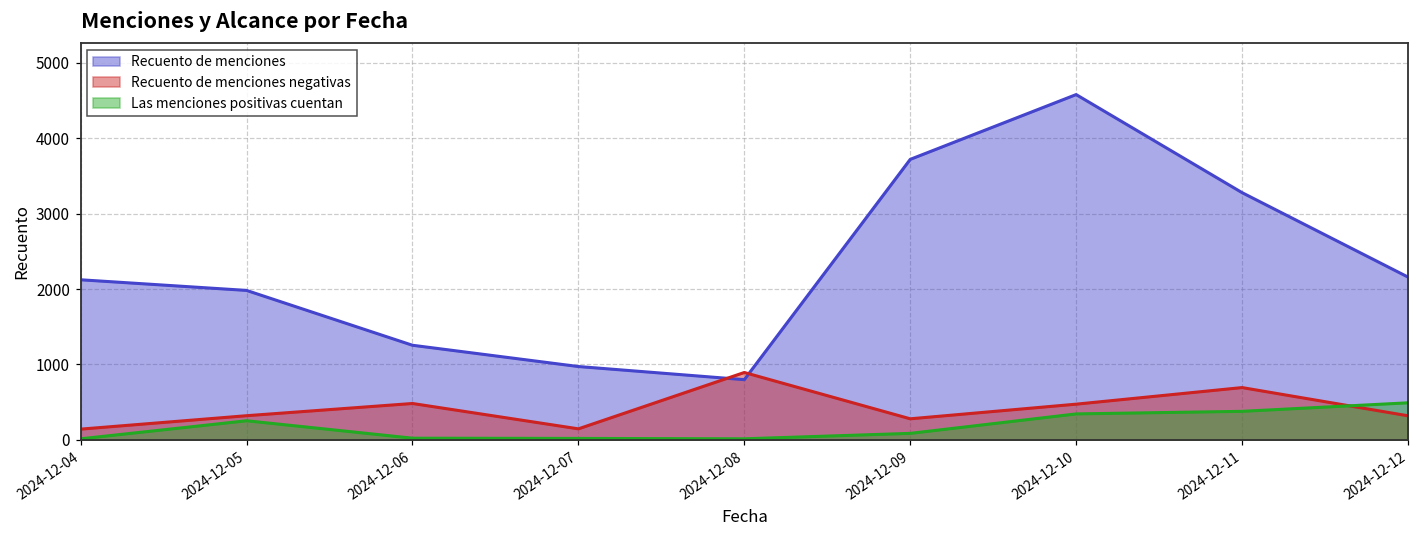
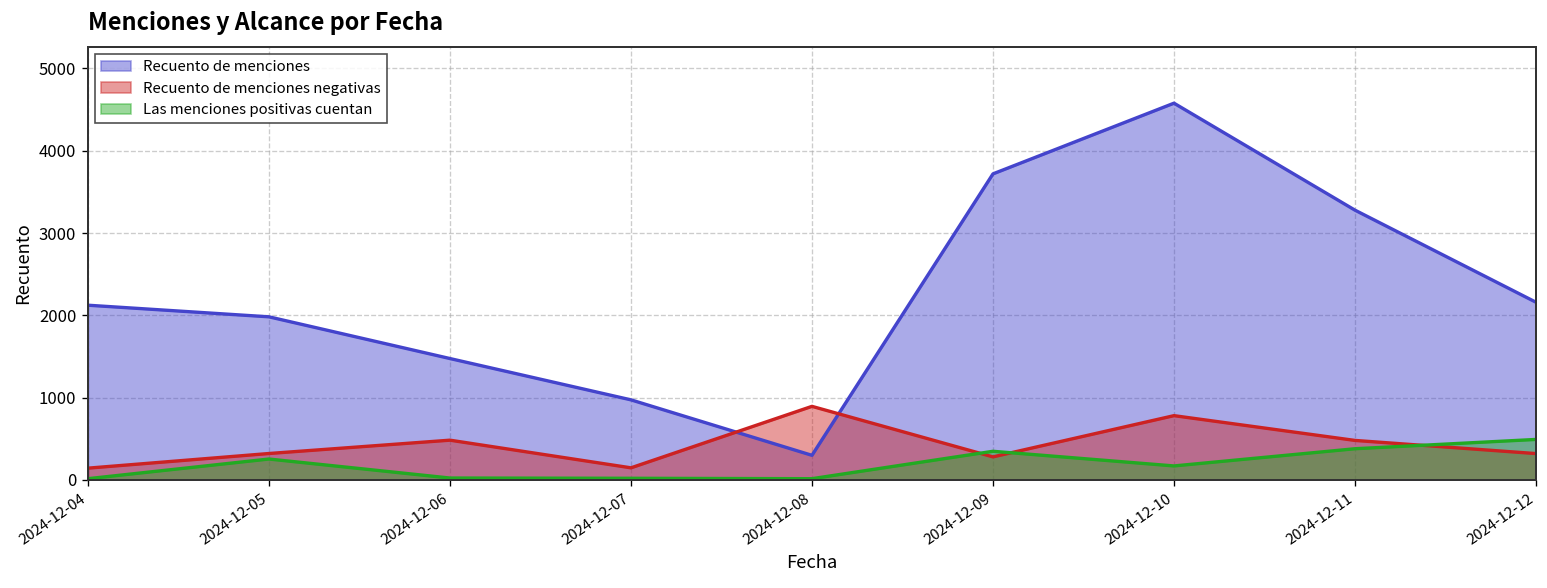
Recuento de menciones, 2024-12-06: 1300 -> 1500
Recuento de menciones, 2024-12-08: 800 -> 300
Las menciones positivas cuentan, 2024-12-09: 100 -> 300
Recuento de menciones negativas, 2024-12-10: 500 -> 800
Las menciones positivas cuentan, 2024-12-10: 300 -> 200
Recuento de menciones negativas, 2024-12-11: 700 -> 500
